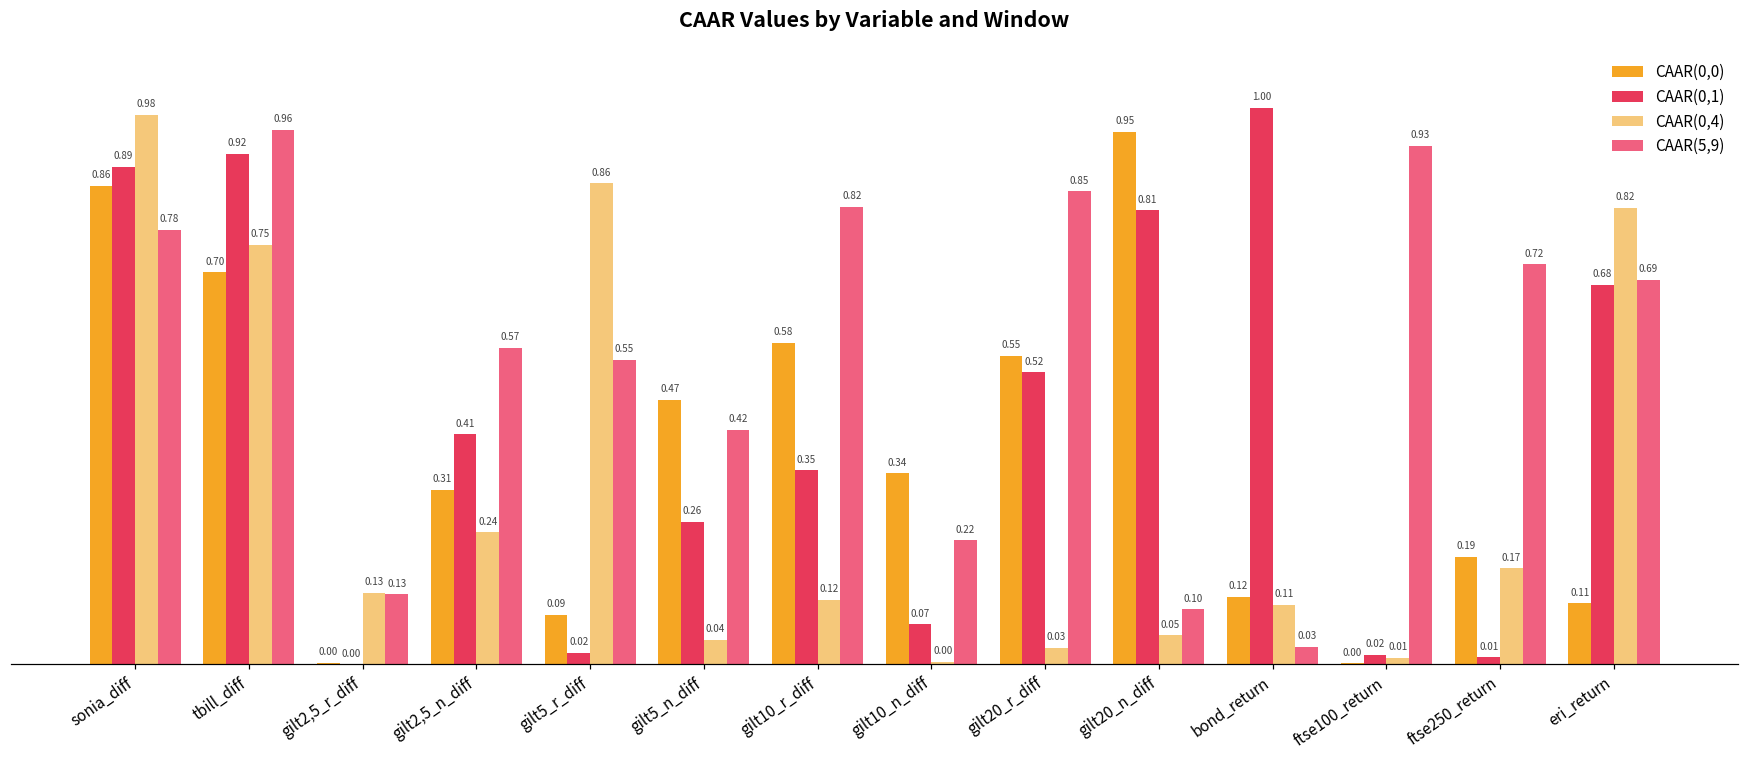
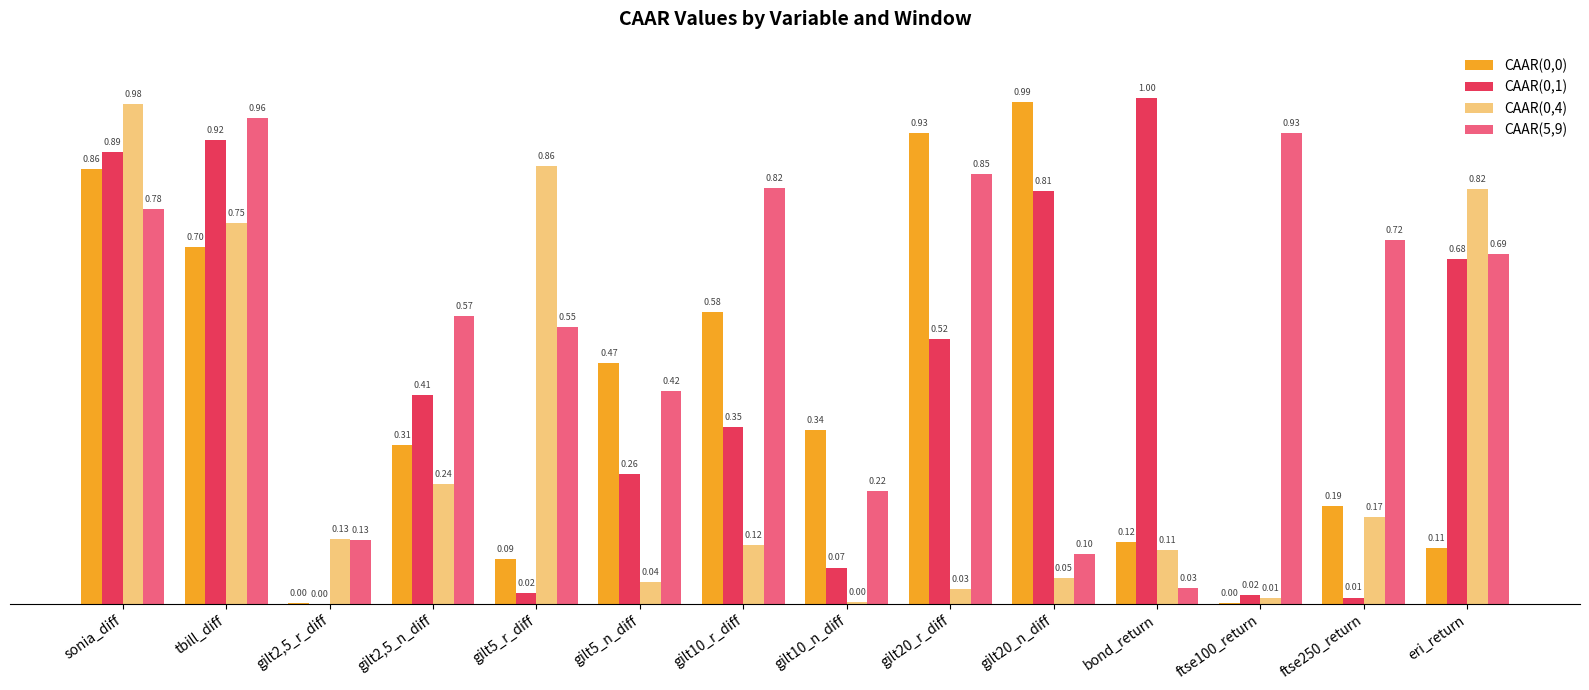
CAAR(0,0), gilt20_r_diff: 0.55 -> 0.93
CAAR(0,0), gilt20_n_diff: 0.95 -> 0.99
